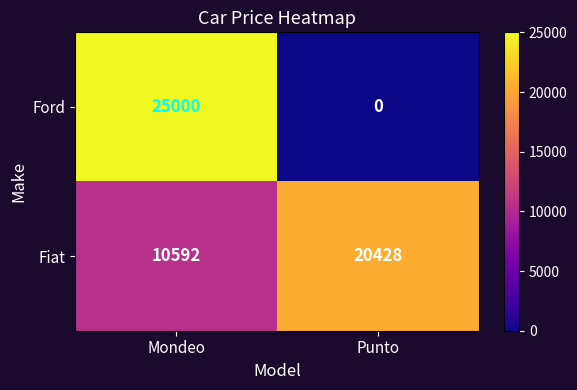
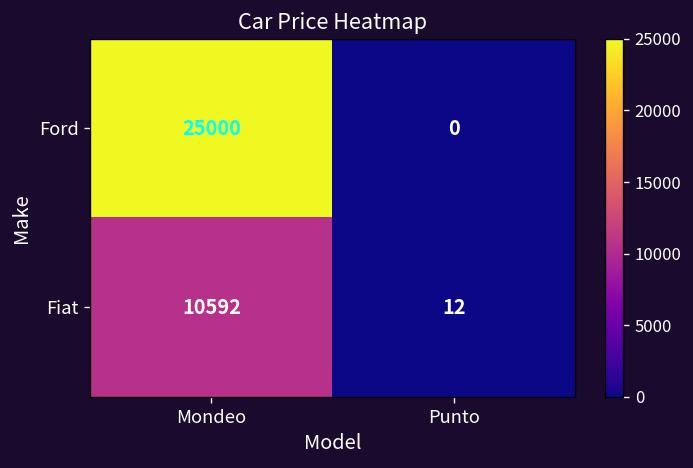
Fiat, Punto: 20428 -> 12
